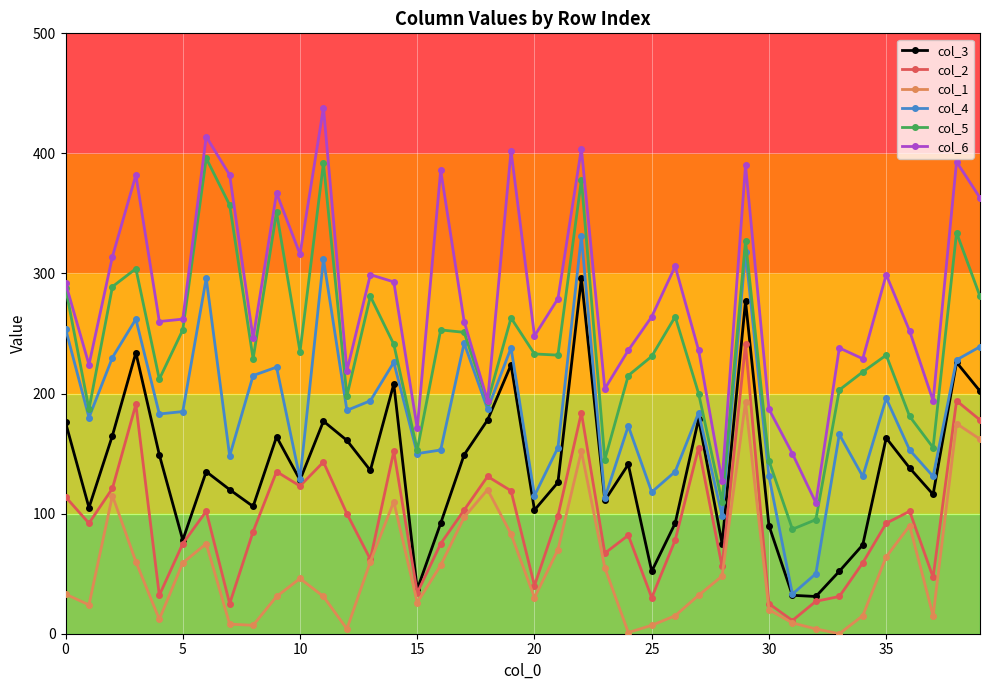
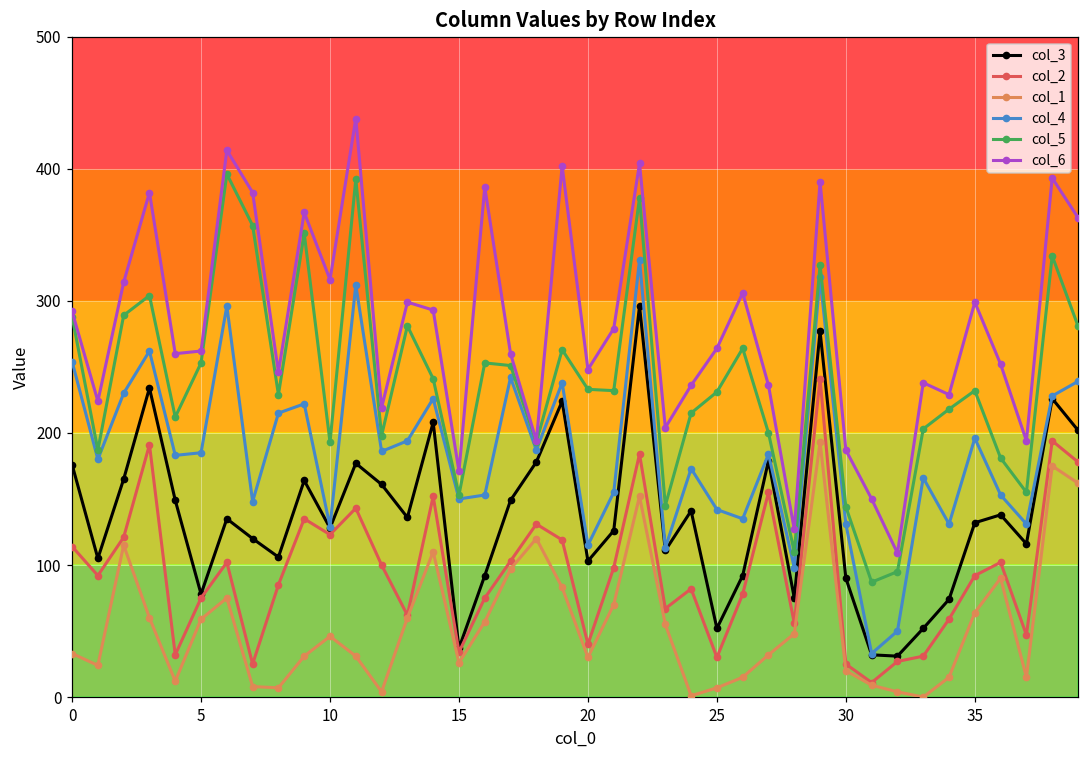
col_5, 10: 235 -> 193
col_4, 25: 118 -> 142
col_3, 35: 163 -> 132
